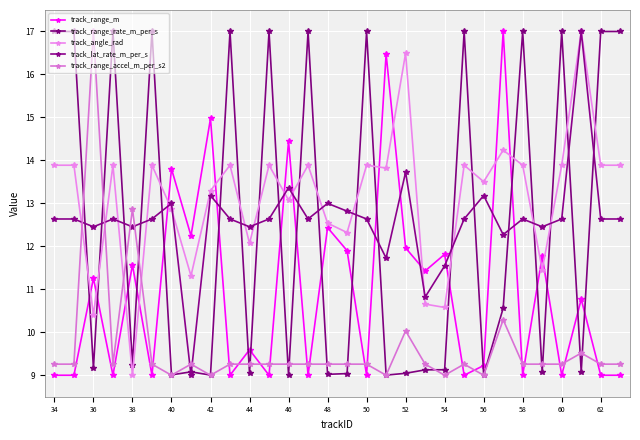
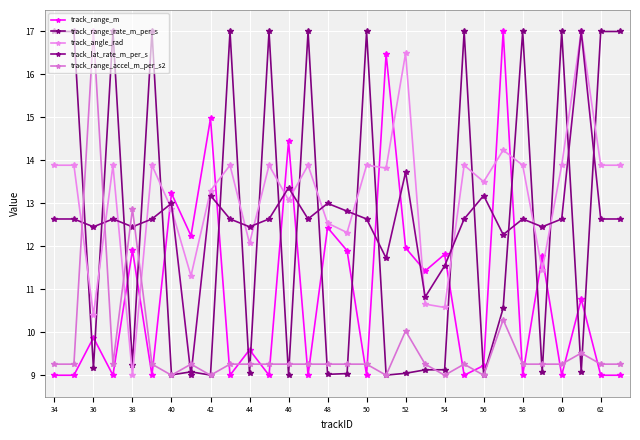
track_range_m, 36: 11.3 -> 9.9
track_range_m, 38: 11.6 -> 11.9
track_range_m, 40: 13.8 -> 13.2
